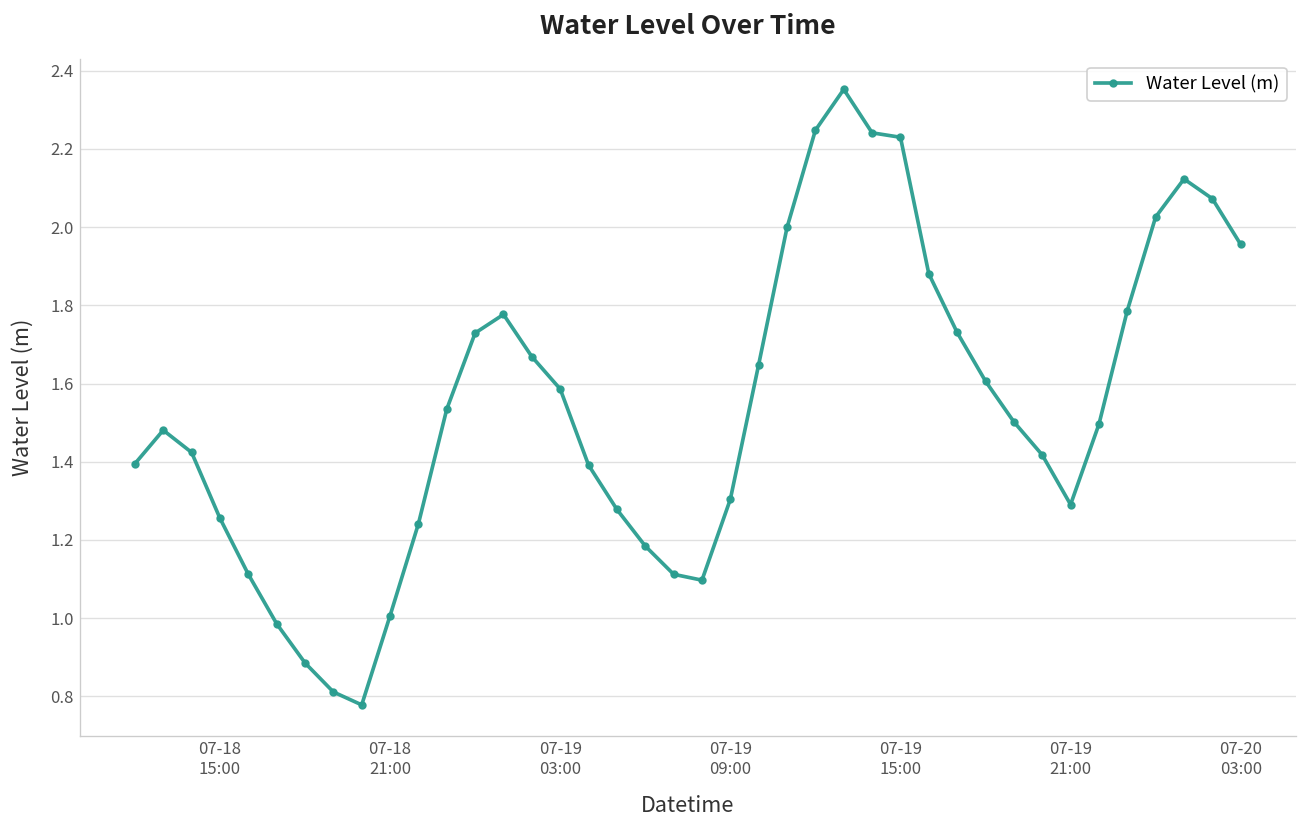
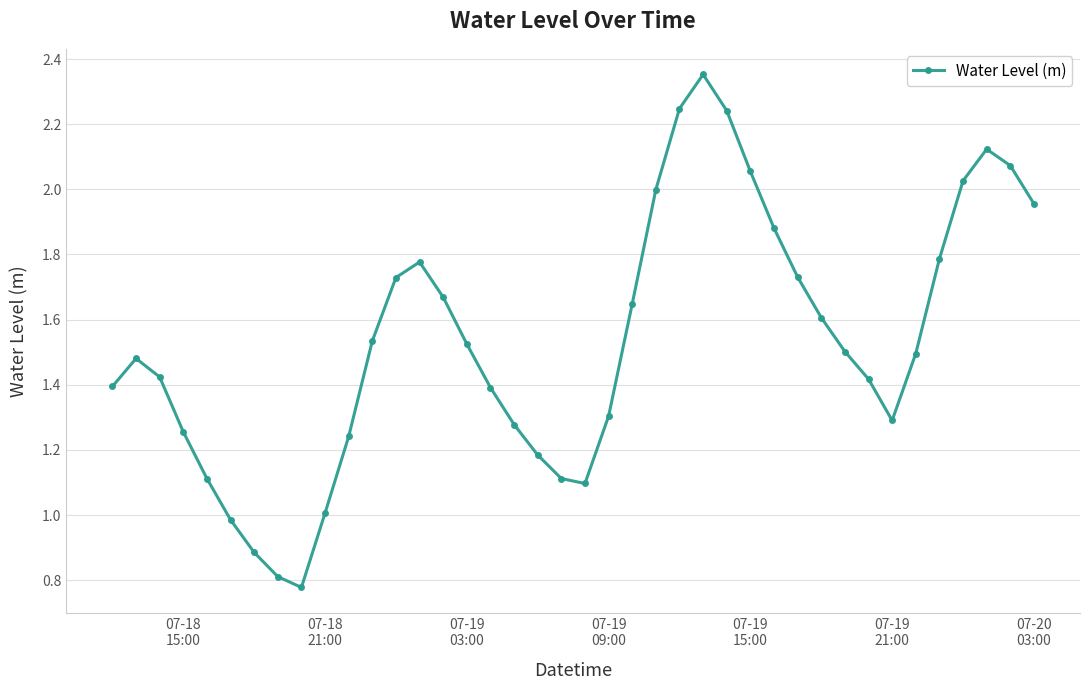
07-19 03:00: 1.59 -> 1.52
07-19 15:00: 2.23 -> 2.05
